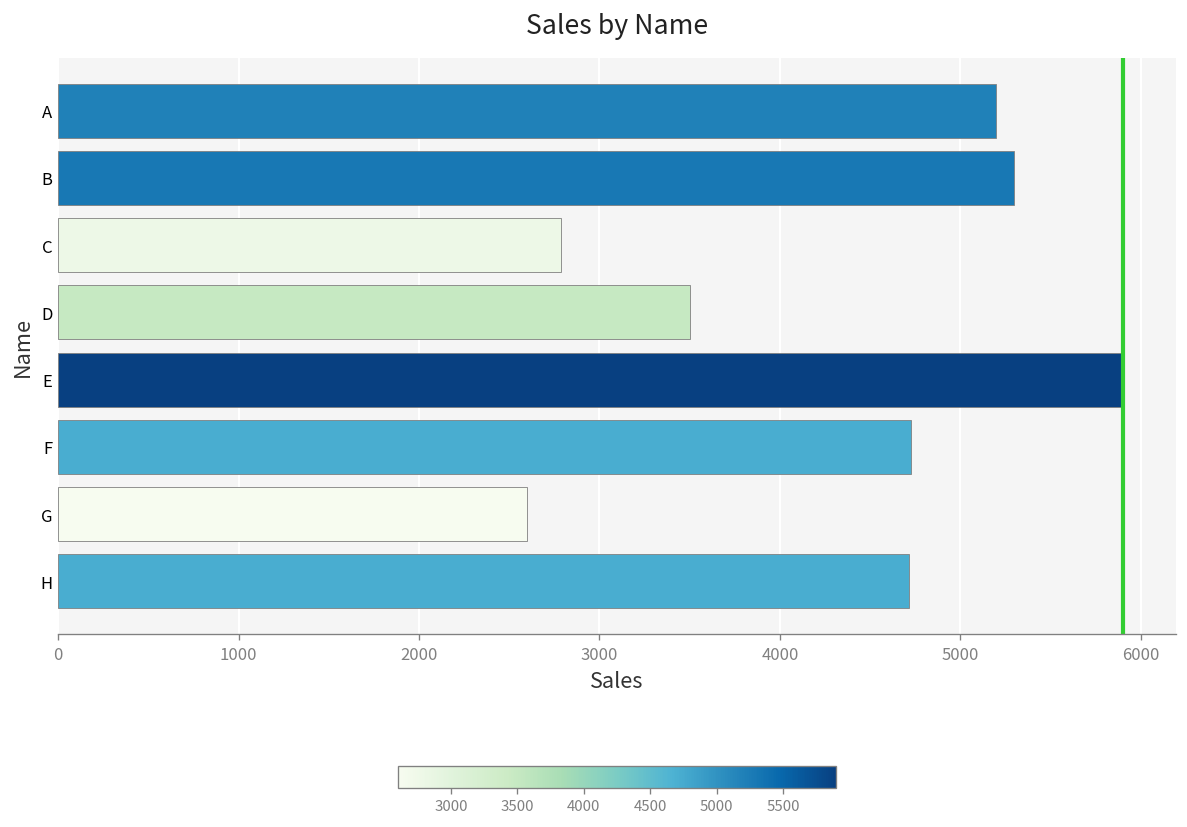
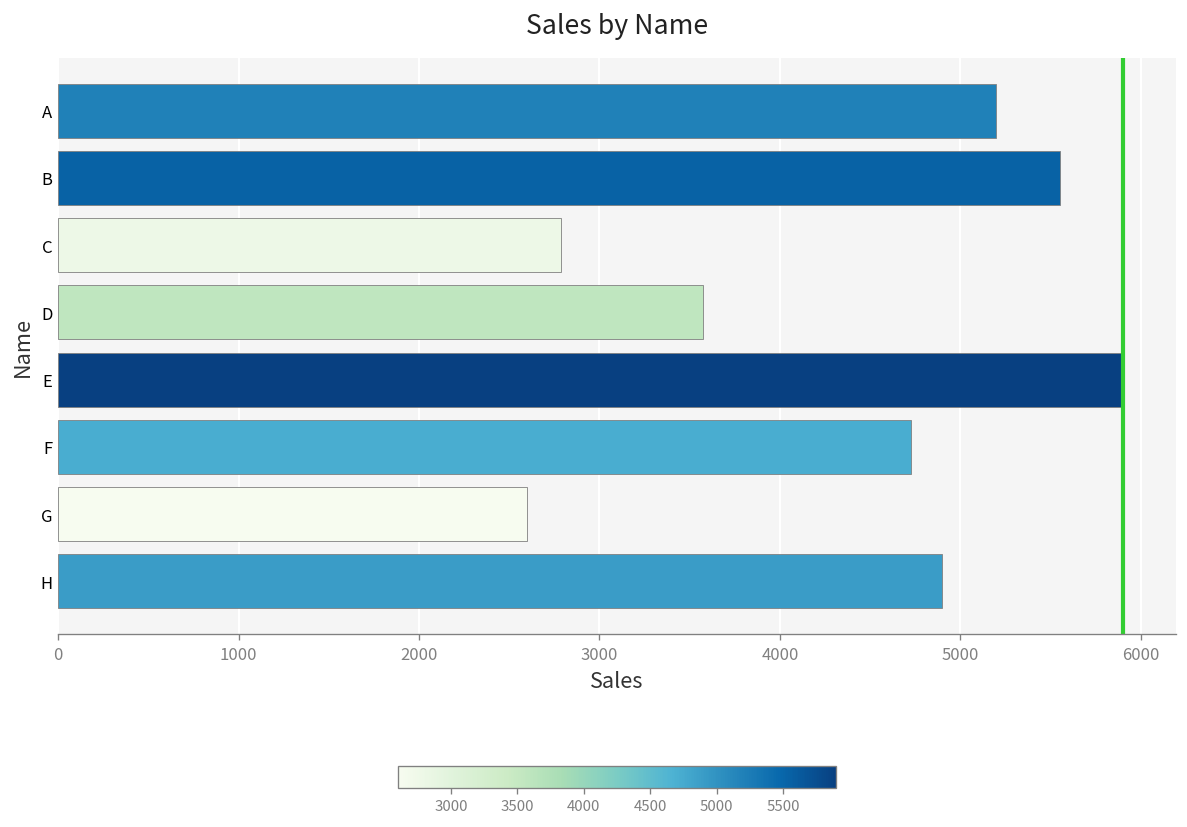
B: 5300 -> 5550
D: 3500 -> 3580
H: 4720 -> 4900
